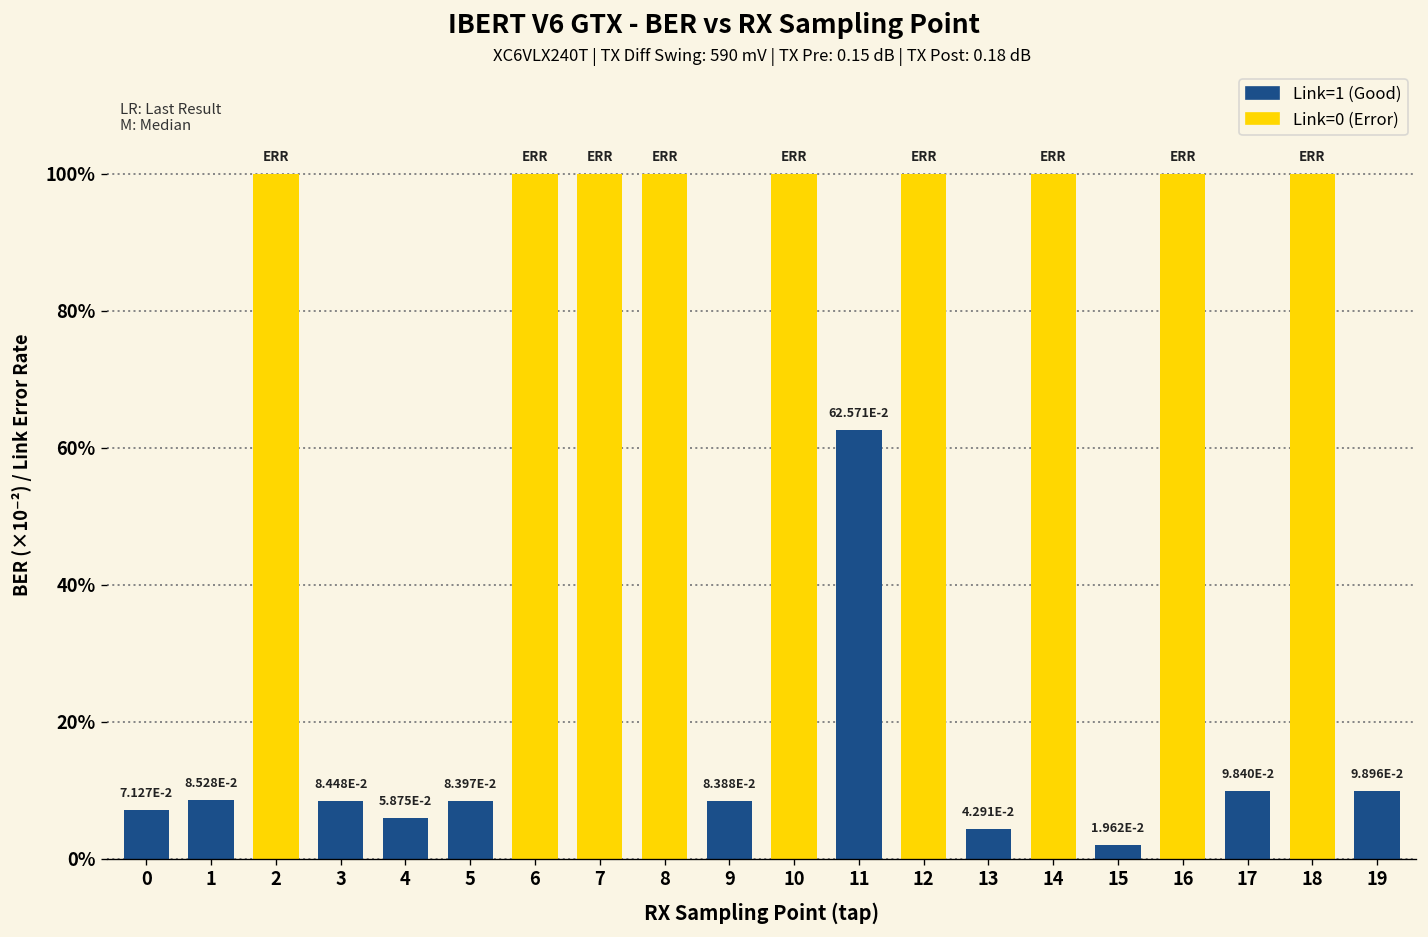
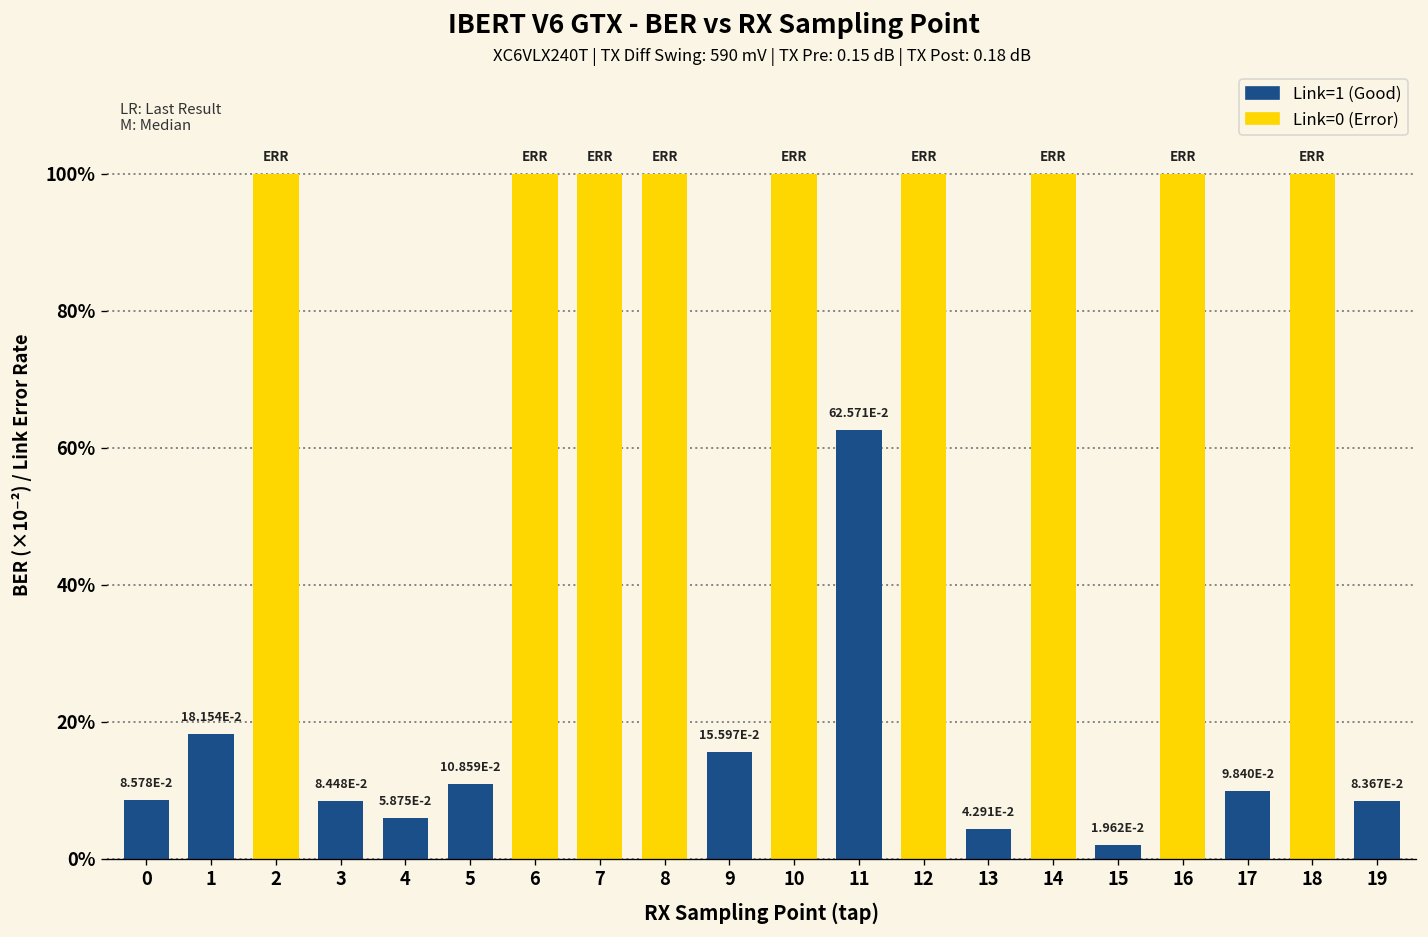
0: 7.127E-2 -> 8.578E-2
1: 8.528E-2 -> 18.154E-2
5: 8.397E-2 -> 10.859E-2
9: 8.388E-2 -> 15.597E-2
19: 9.896E-2 -> 8.367E-2
